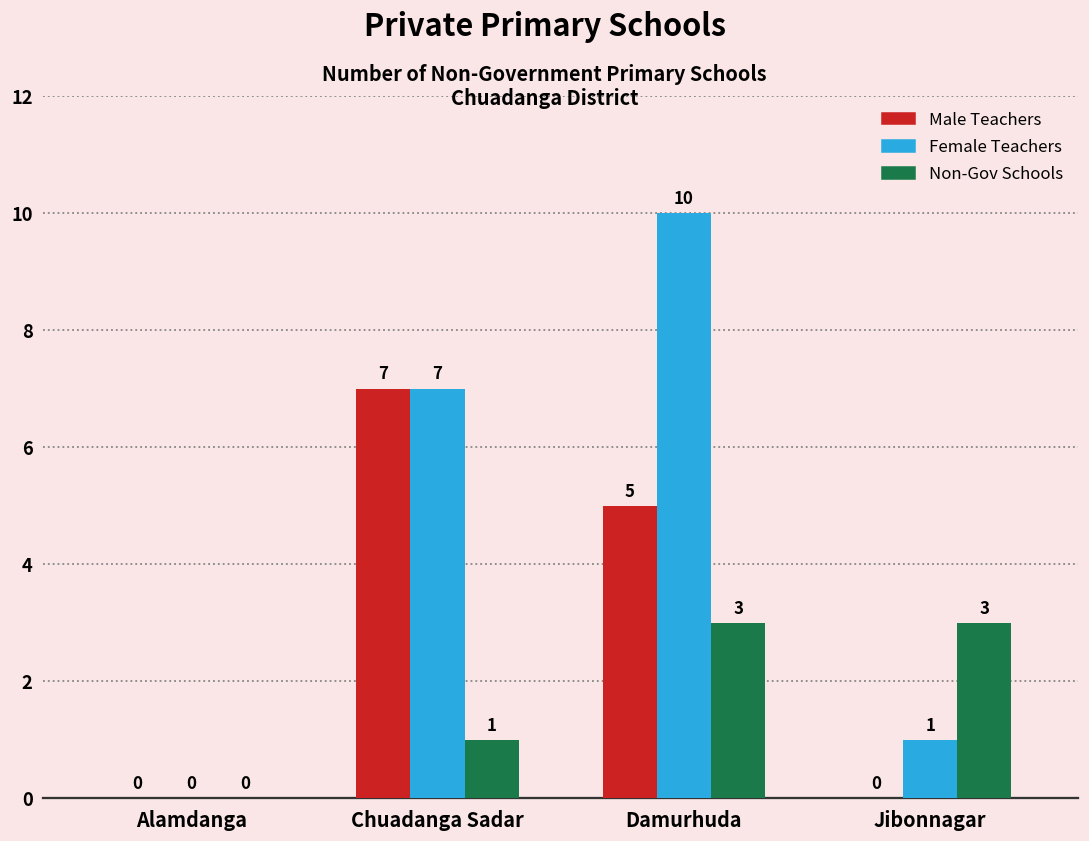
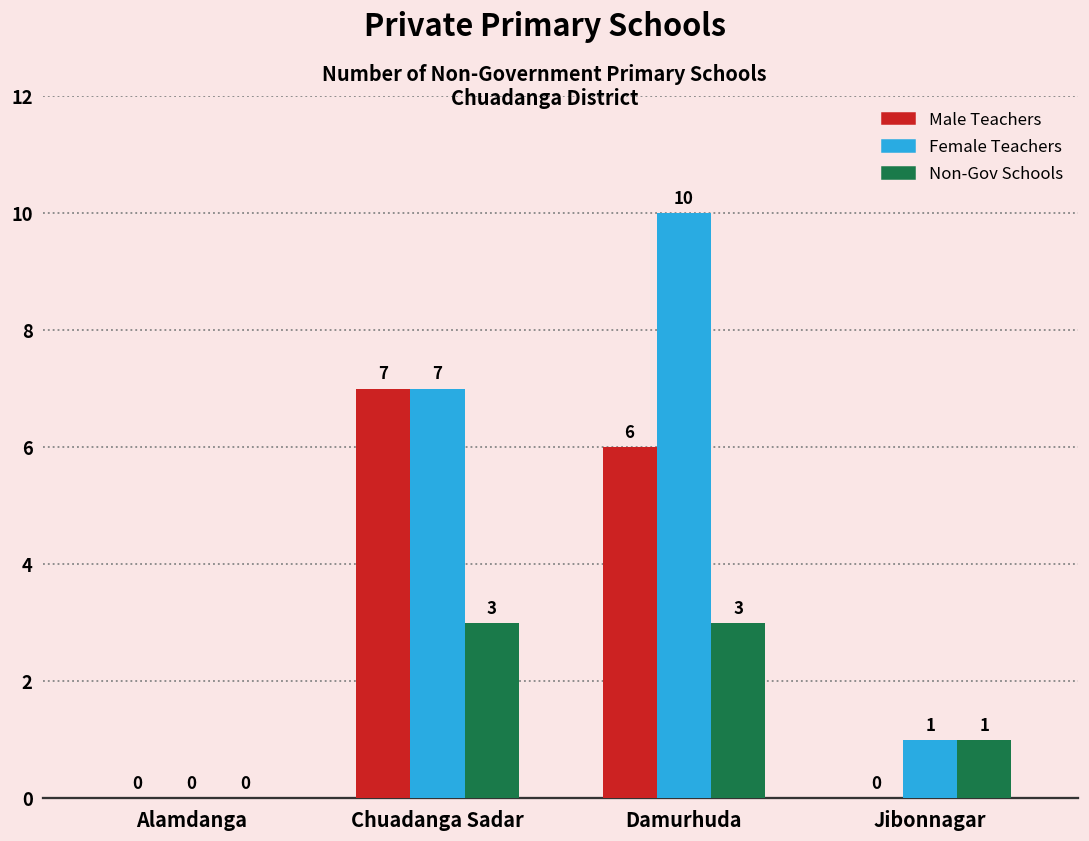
Non-Gov Schools, Chuadanga Sadar: 1 -> 3
Male Teachers, Damurhuda: 5 -> 6
Non-Gov Schools, Jibonnagar: 3 -> 1
